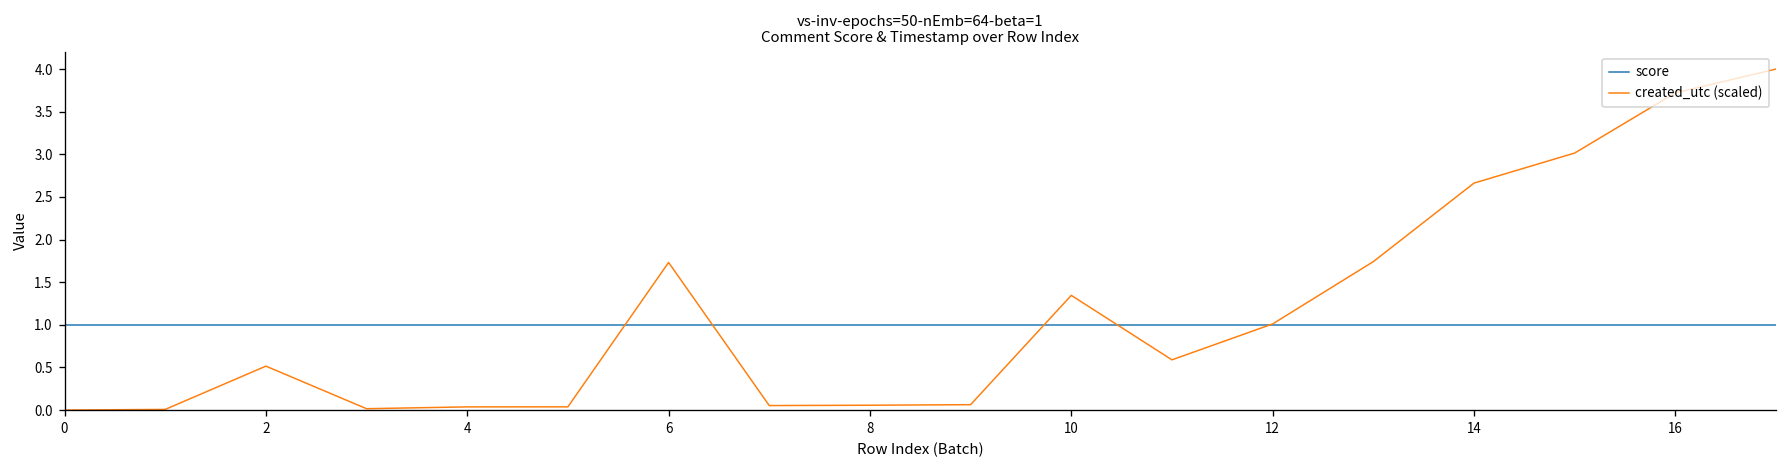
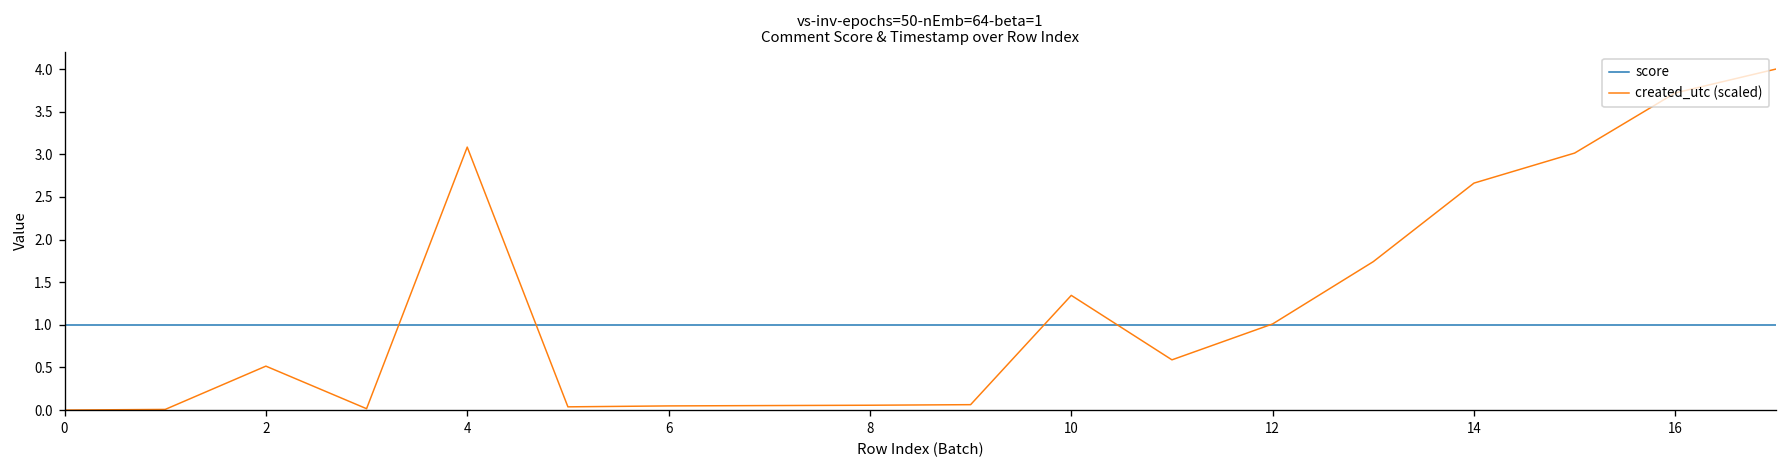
created_utc (scaled), 4: 0.0 -> 3.1
created_utc (scaled), 6: 1.7 -> 0.0
